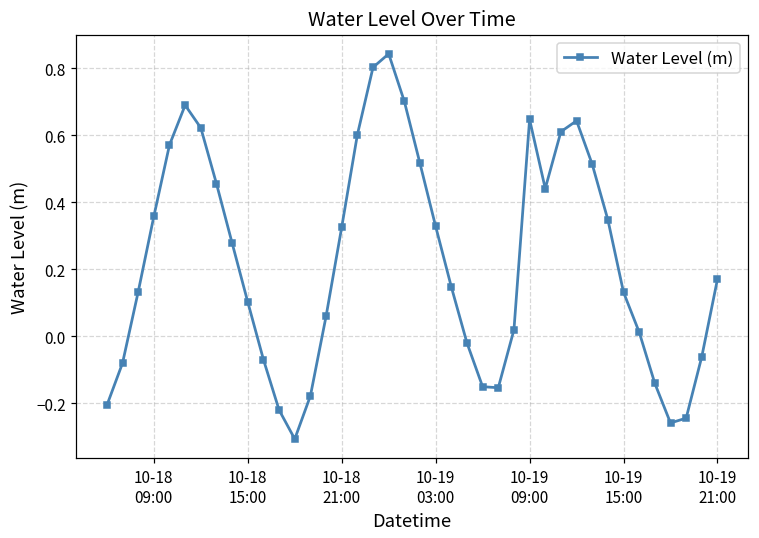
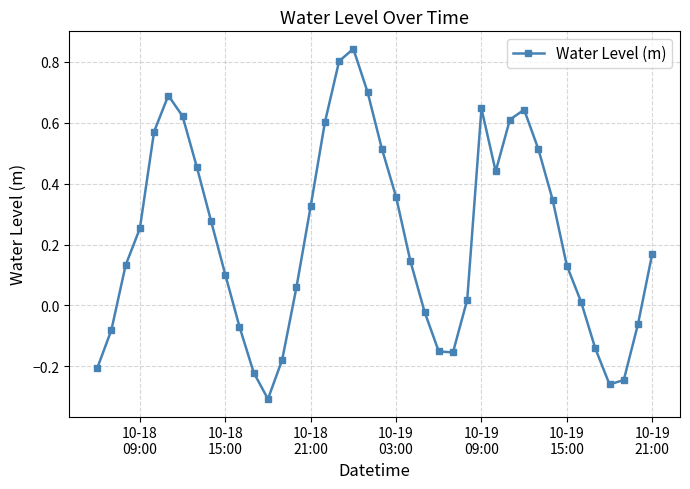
10-18 09:00: 0.36 -> 0.25
10-19 03:00: 0.33 -> 0.36
